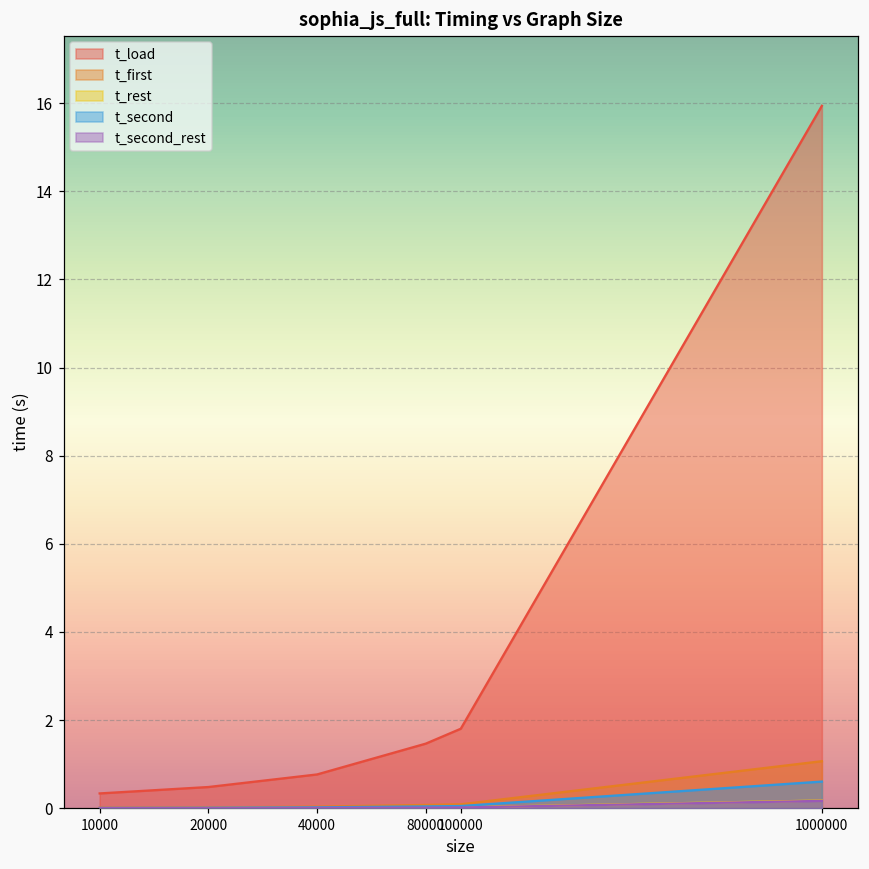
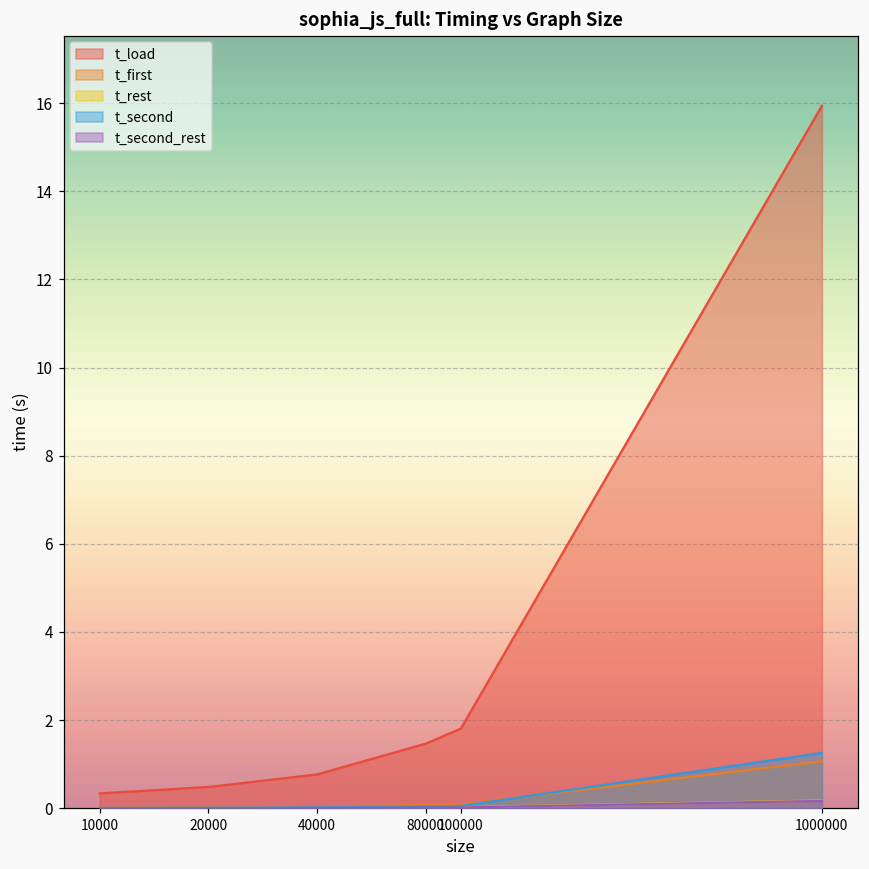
t_second, 1000000: 0.6 -> 1.3
